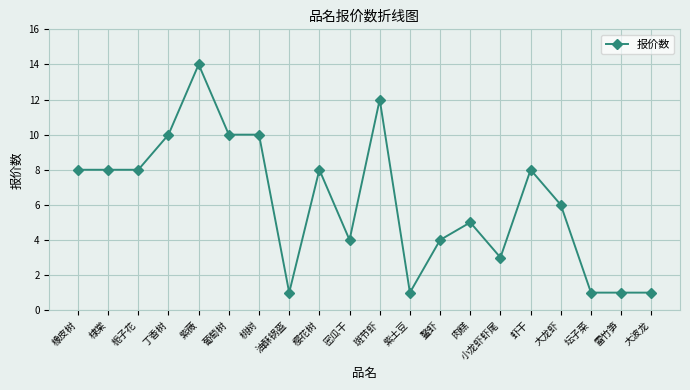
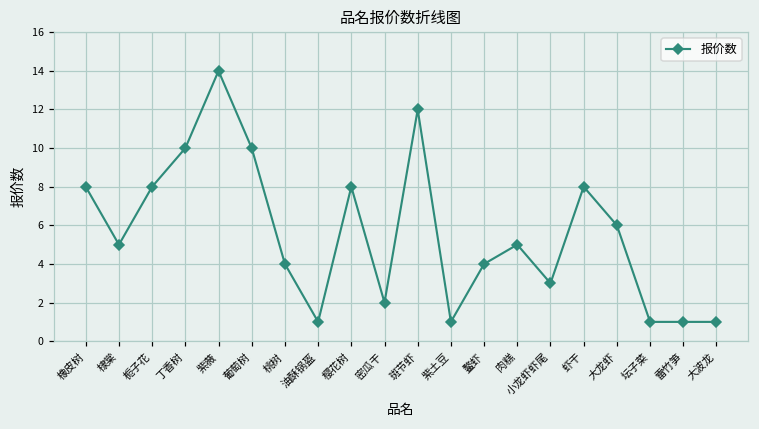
棣棠: 8 -> 5
桃树: 10 -> 4
密瓜干: 4 -> 2
